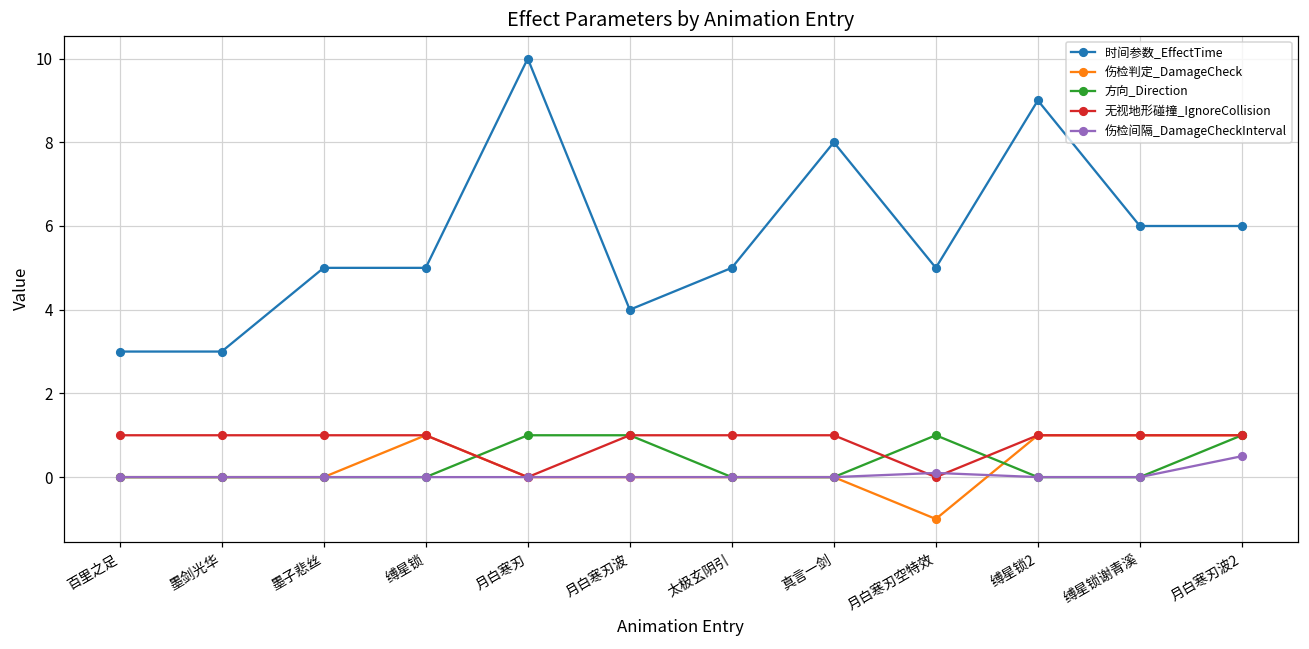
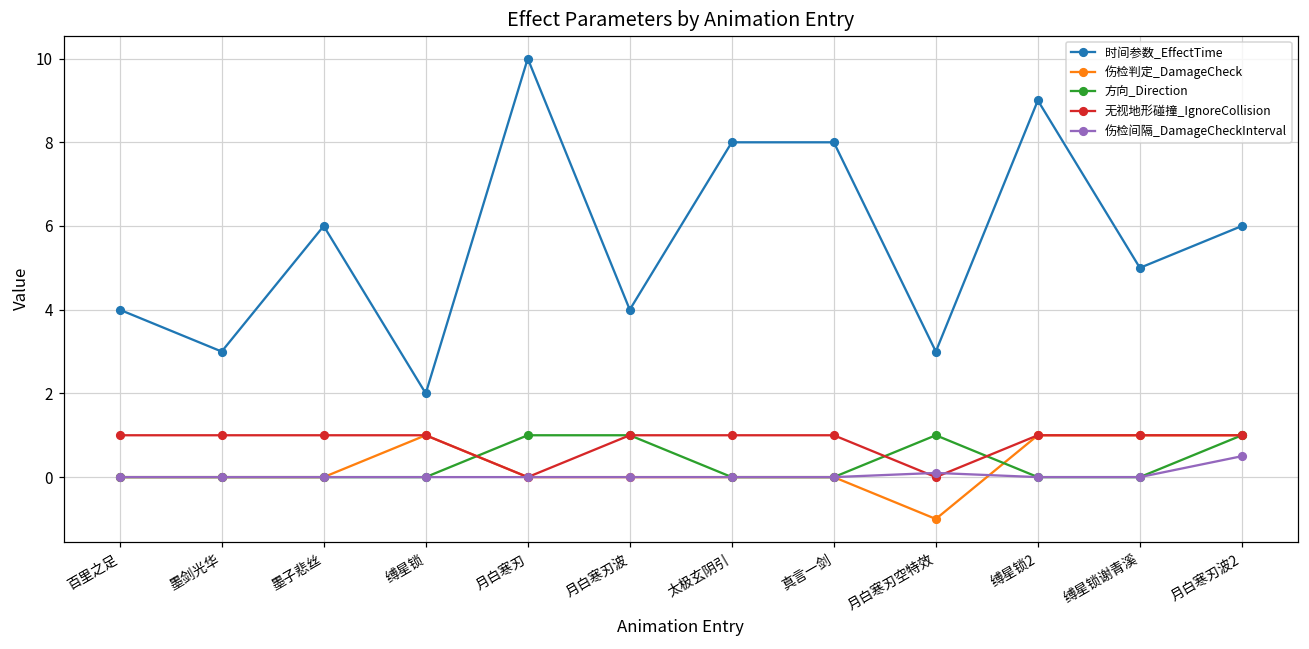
时间参数_EffectTime, 百里之足: 3 -> 4
时间参数_EffectTime, 墨子悲丝: 5 -> 6
时间参数_EffectTime, 缚星锁: 5 -> 2
时间参数_EffectTime, 太极玄阴引: 5 -> 8
时间参数_EffectTime, 月白寒刃空特效: 5 -> 3
时间参数_EffectTime, 缚星锁谢青溪: 6 -> 5
